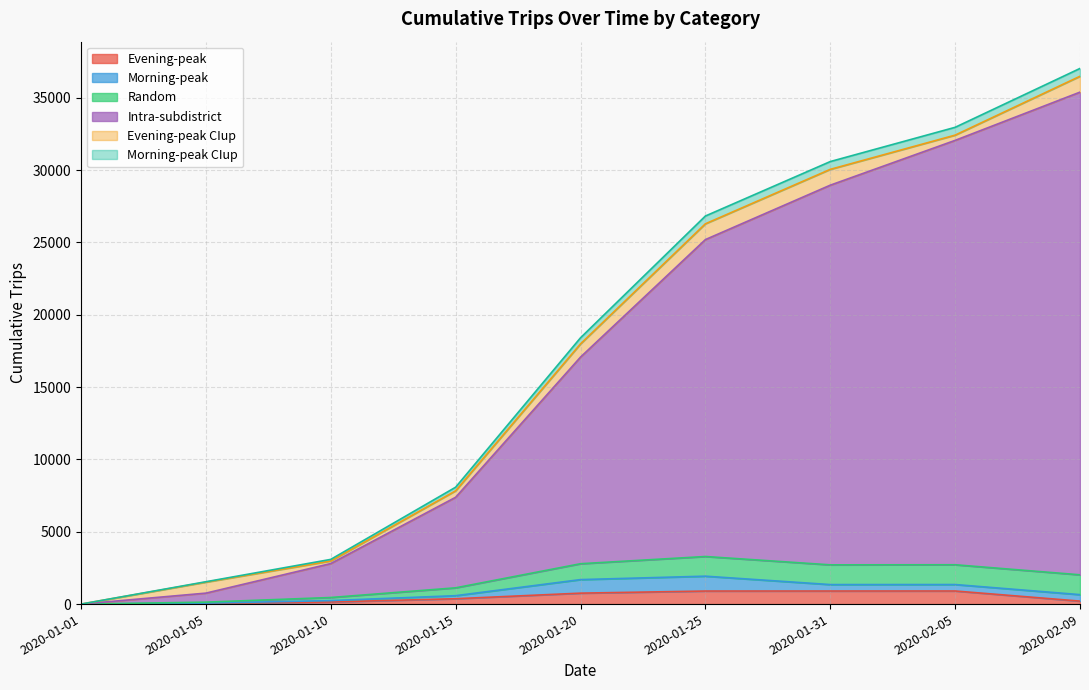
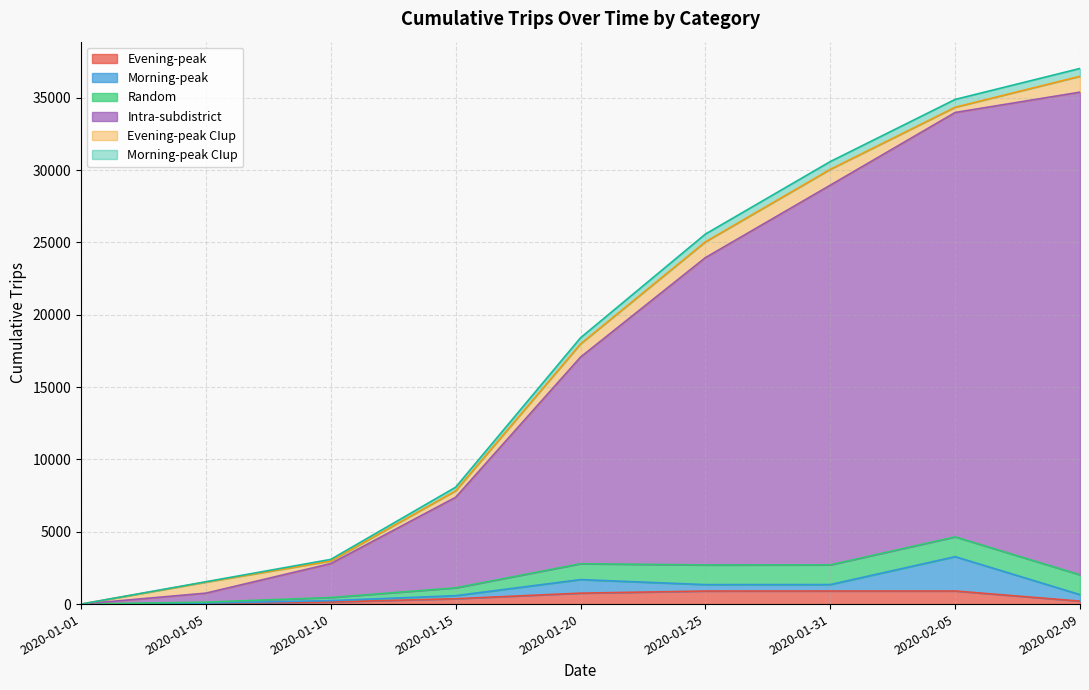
Morning-peak, 2020-01-25: 1000 -> 400
Intra-subdistrict, 2020-01-25: 21900 -> 21200
Morning-peak, 2020-02-05: 400 -> 2400
